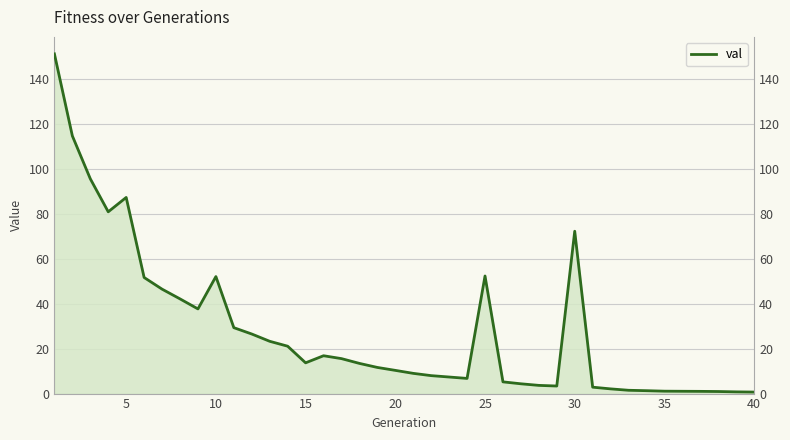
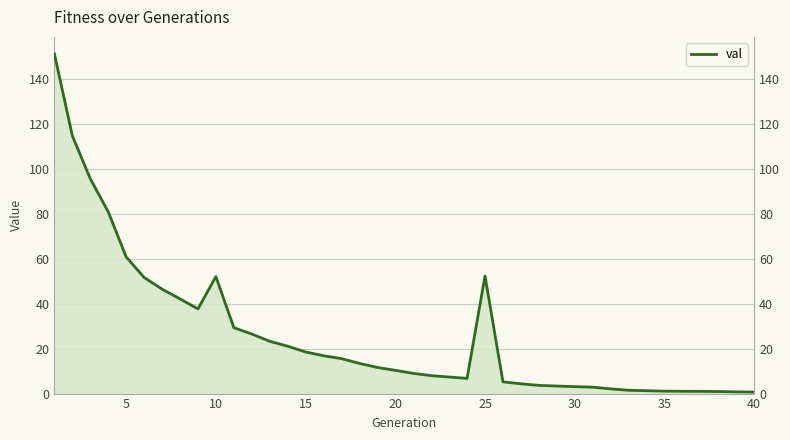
5: 87 -> 61
15: 14 -> 18
30: 72 -> 3
